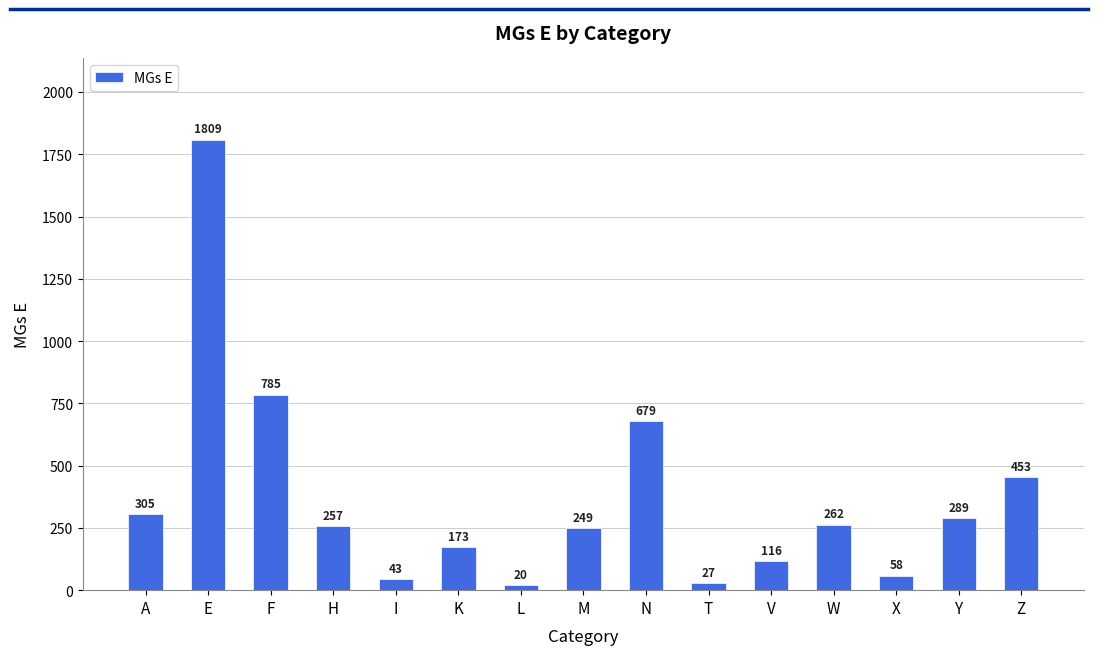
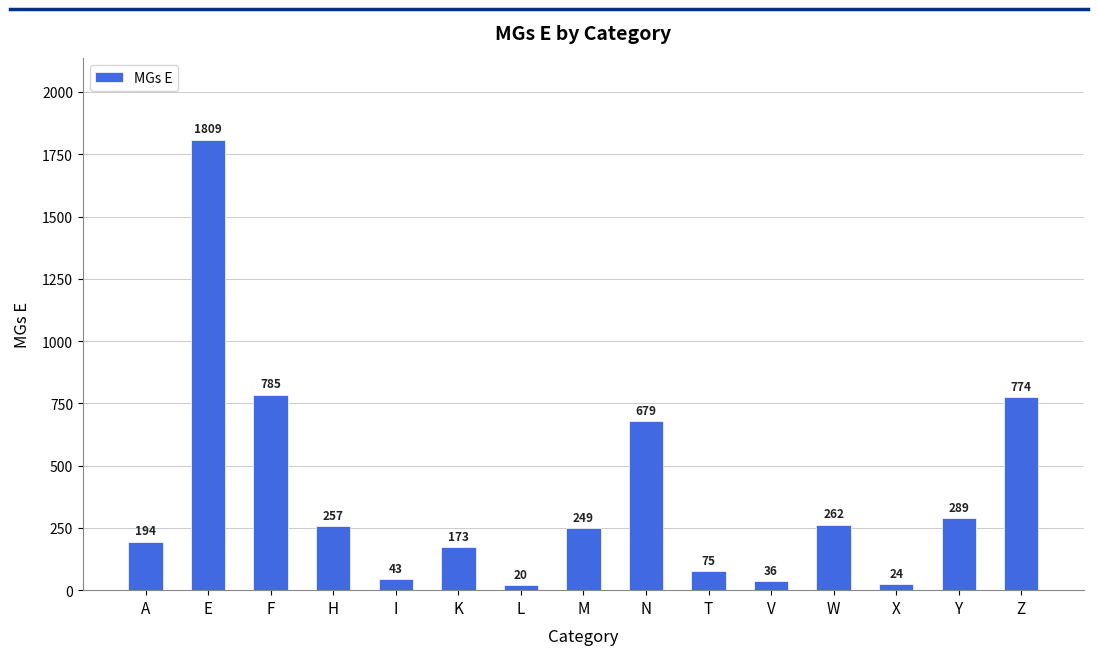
A: 305 -> 194
T: 27 -> 75
V: 116 -> 36
X: 58 -> 24
Z: 453 -> 774
